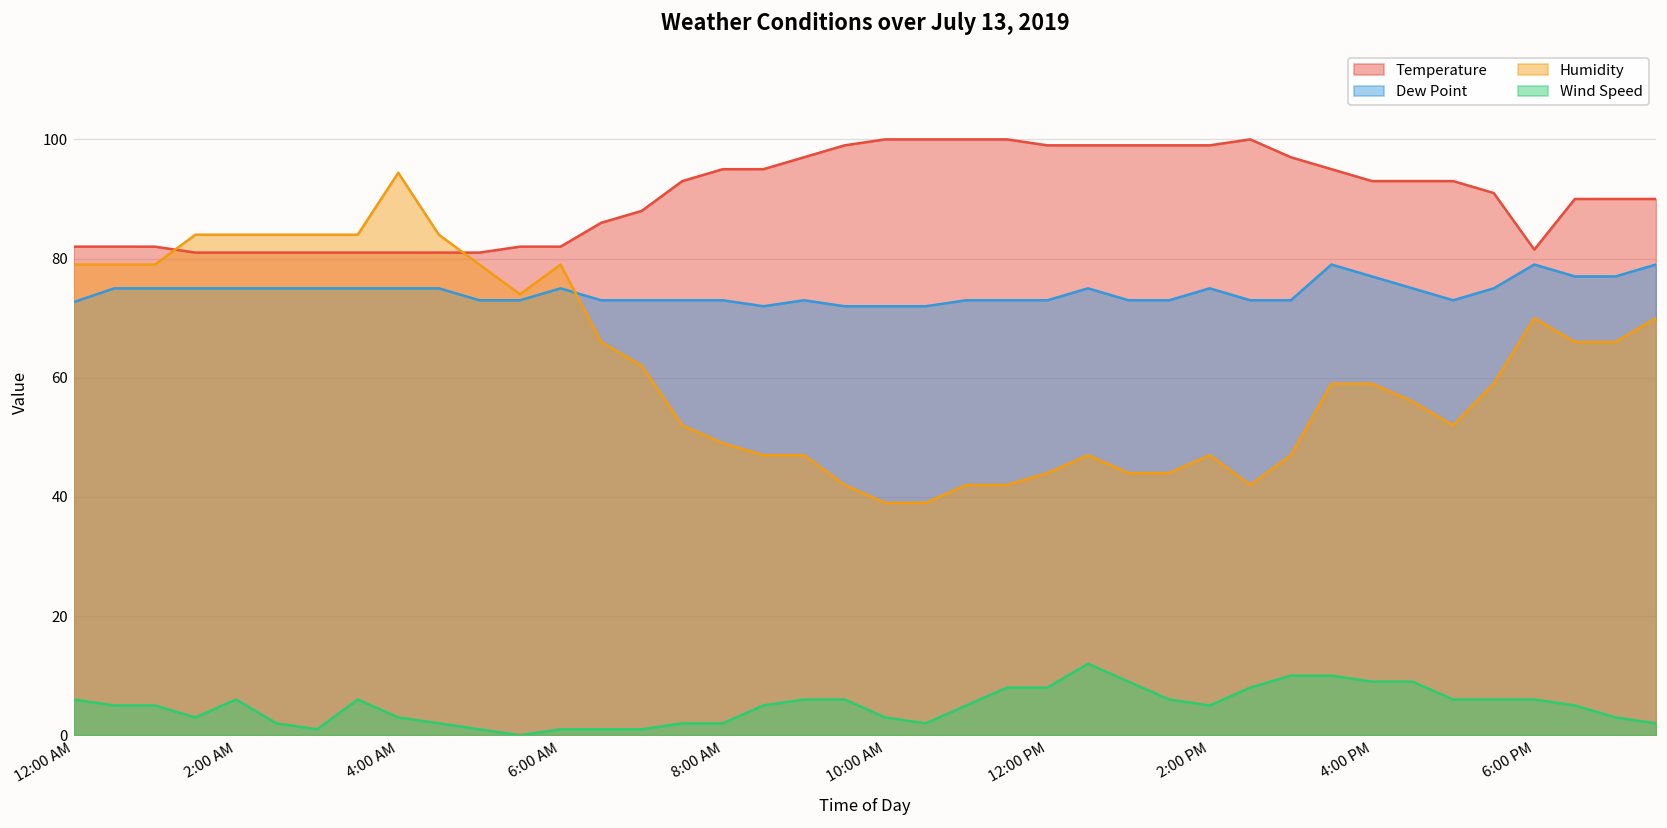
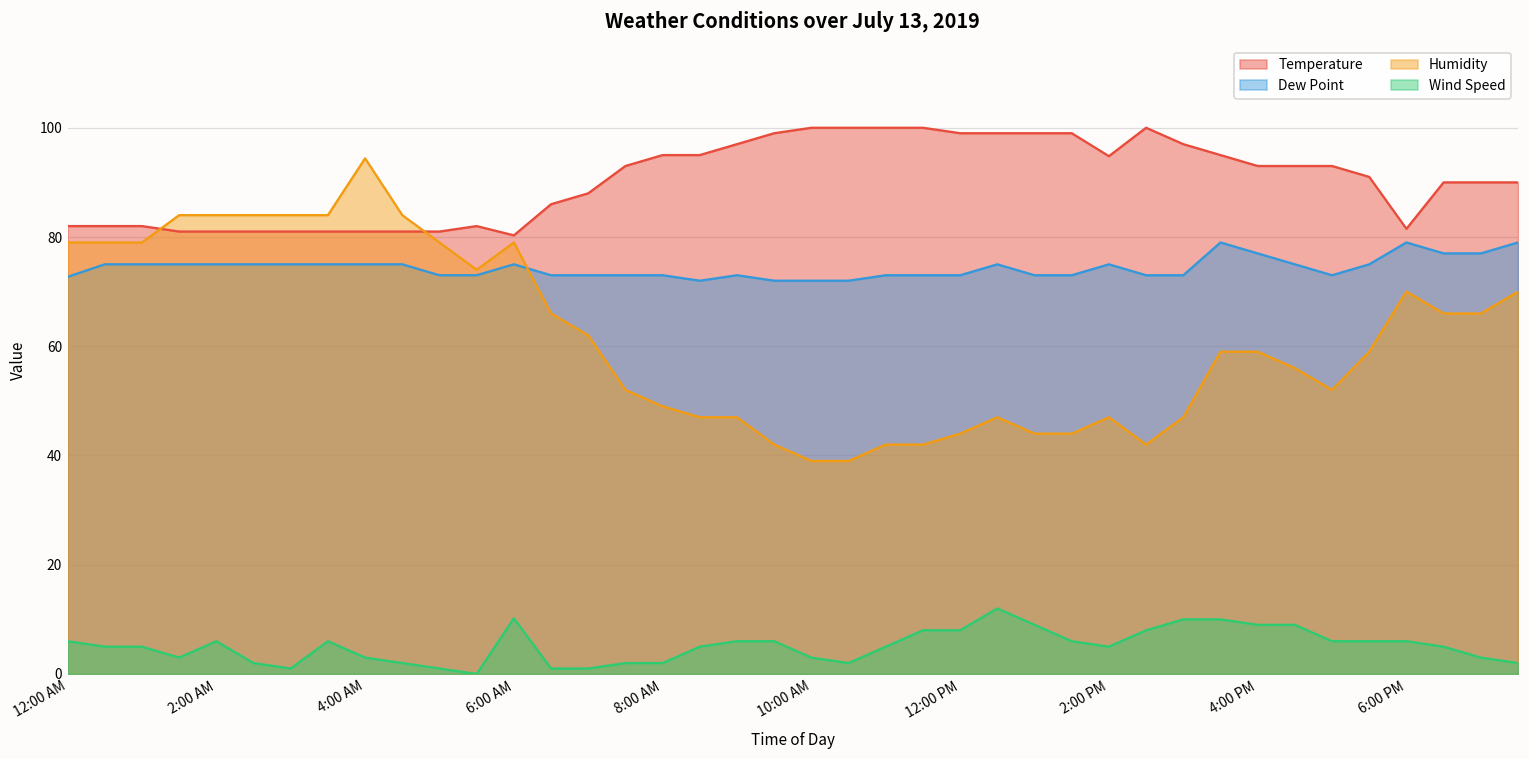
Temperature, 6:00 AM: 82 -> 80
Wind Speed, 6:00 AM: 1 -> 10
Temperature, 2:00 PM: 99 -> 95
